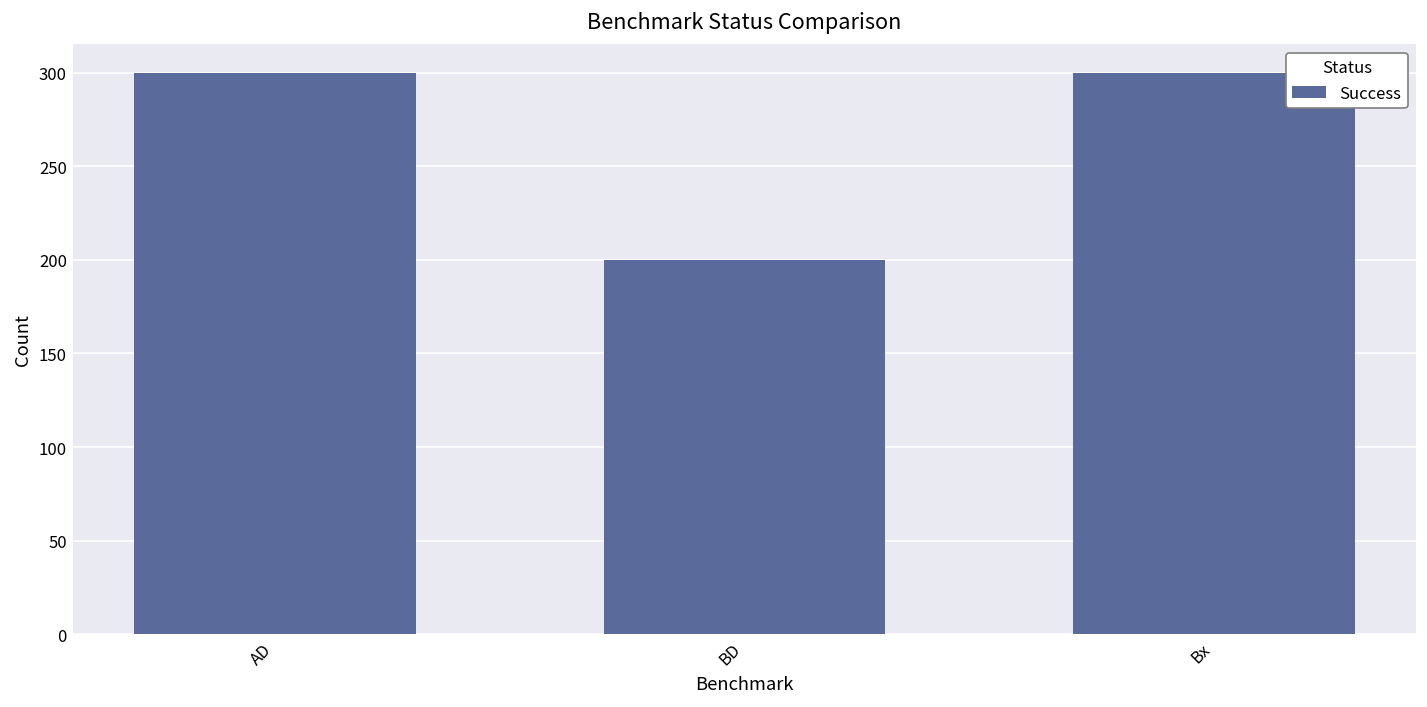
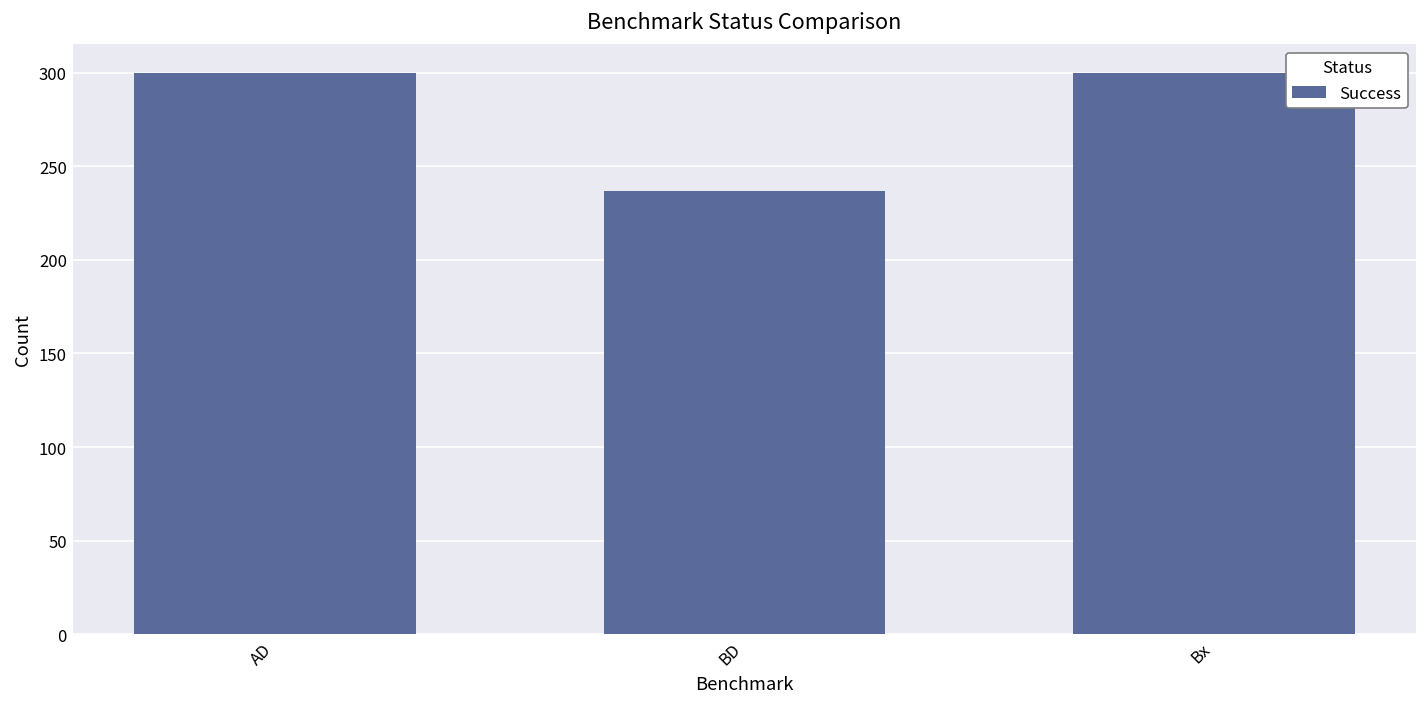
BD: 200 -> 237
